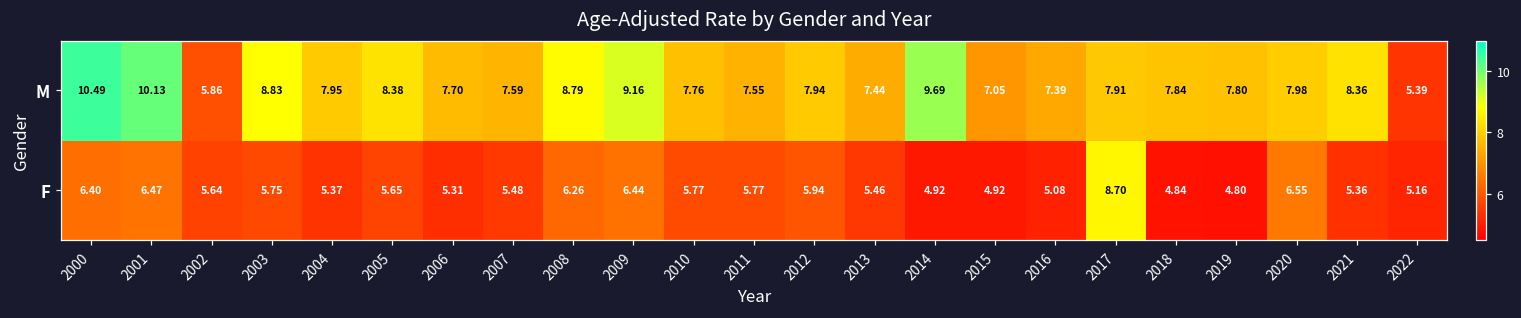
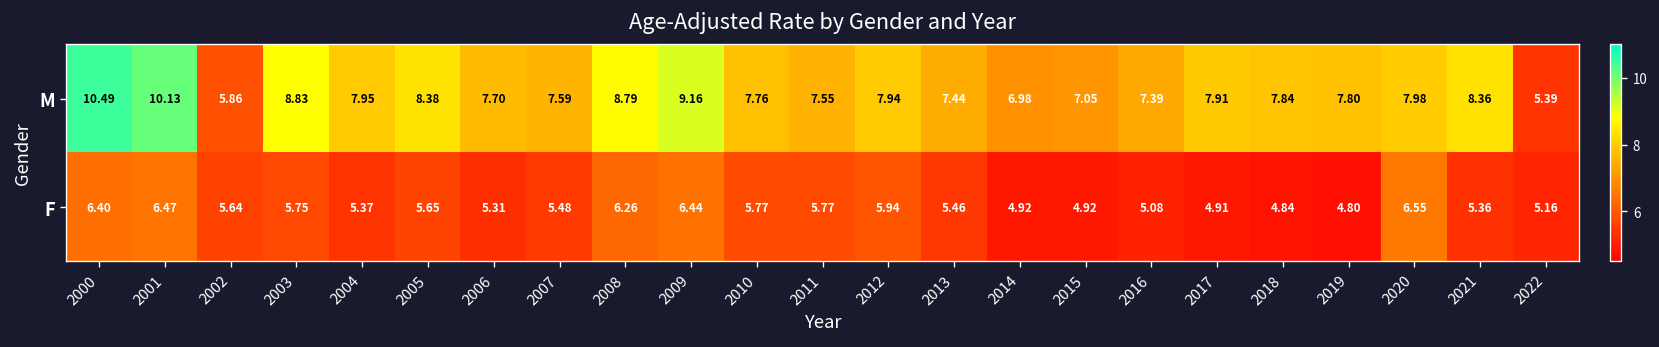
M, 2014: 9.69 -> 6.98
F, 2017: 8.70 -> 4.91
